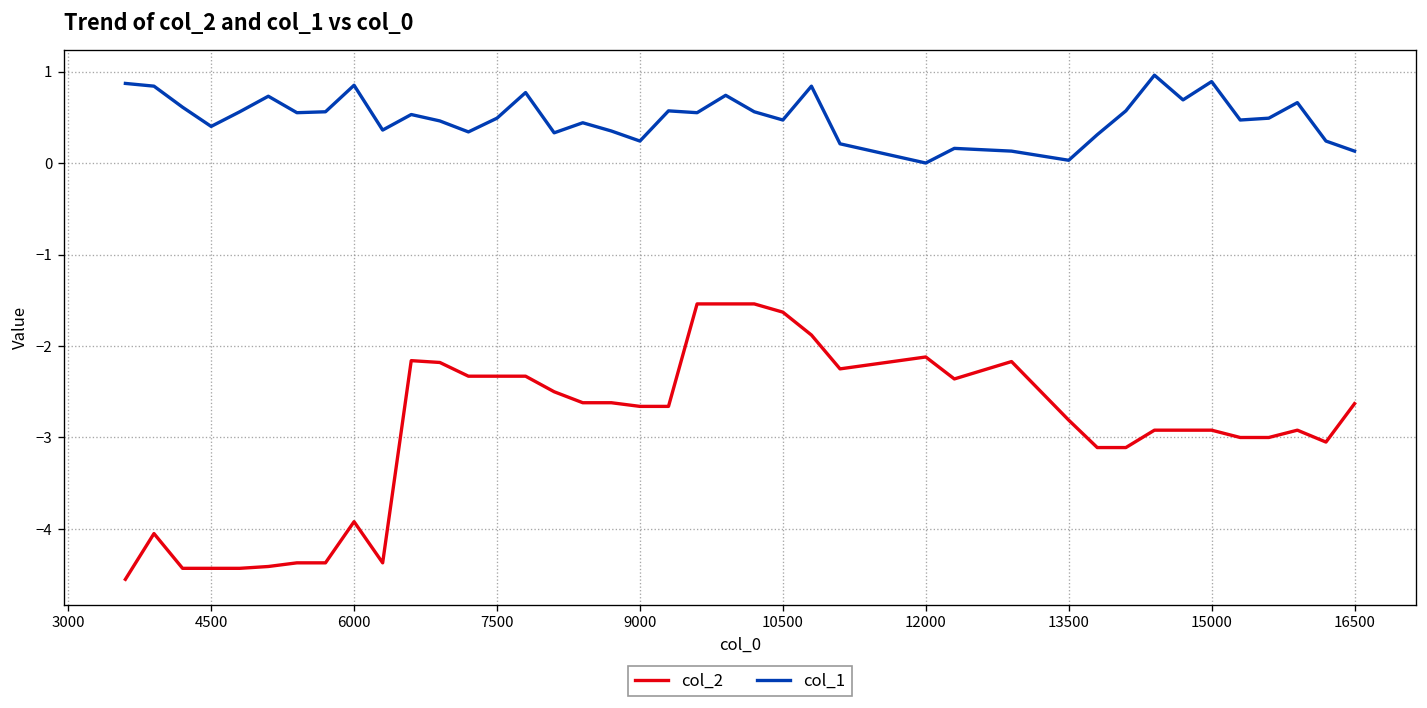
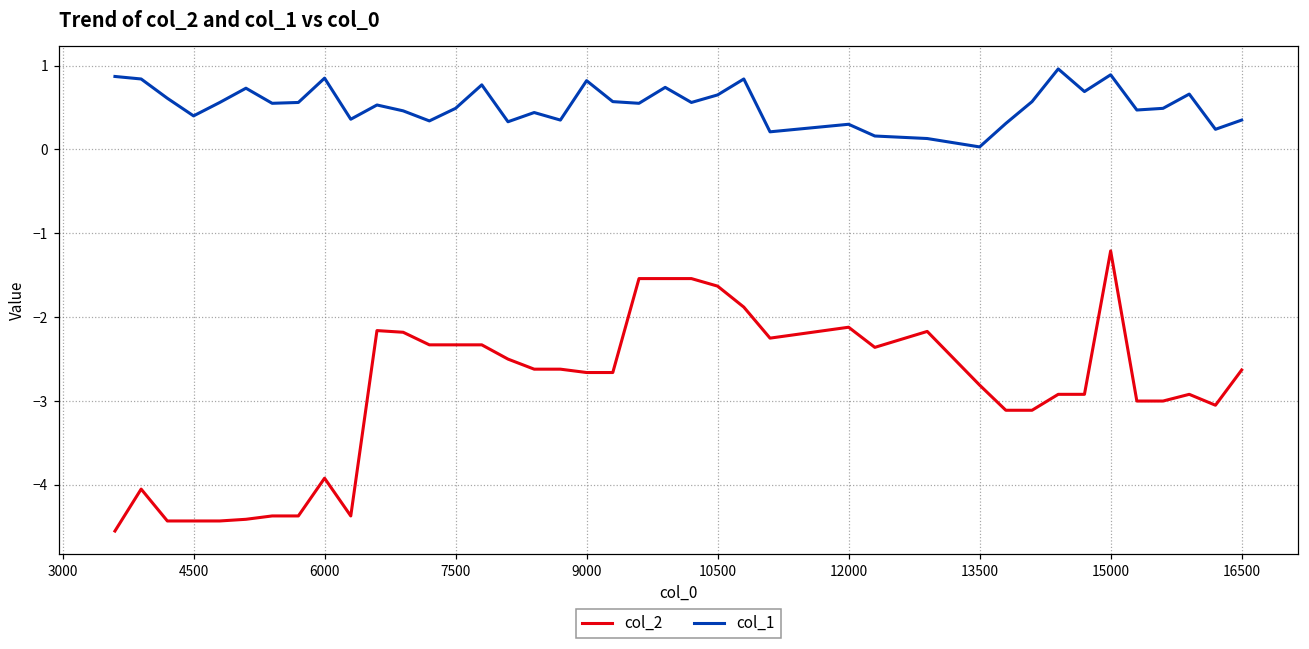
col_1, 9000: 0.2 -> 0.8
col_1, 10500: 0.5 -> 0.7
col_1, 12000: 0.0 -> 0.3
col_2, 15000: -2.9 -> -1.2
col_1, 16500: 0.1 -> 0.4
